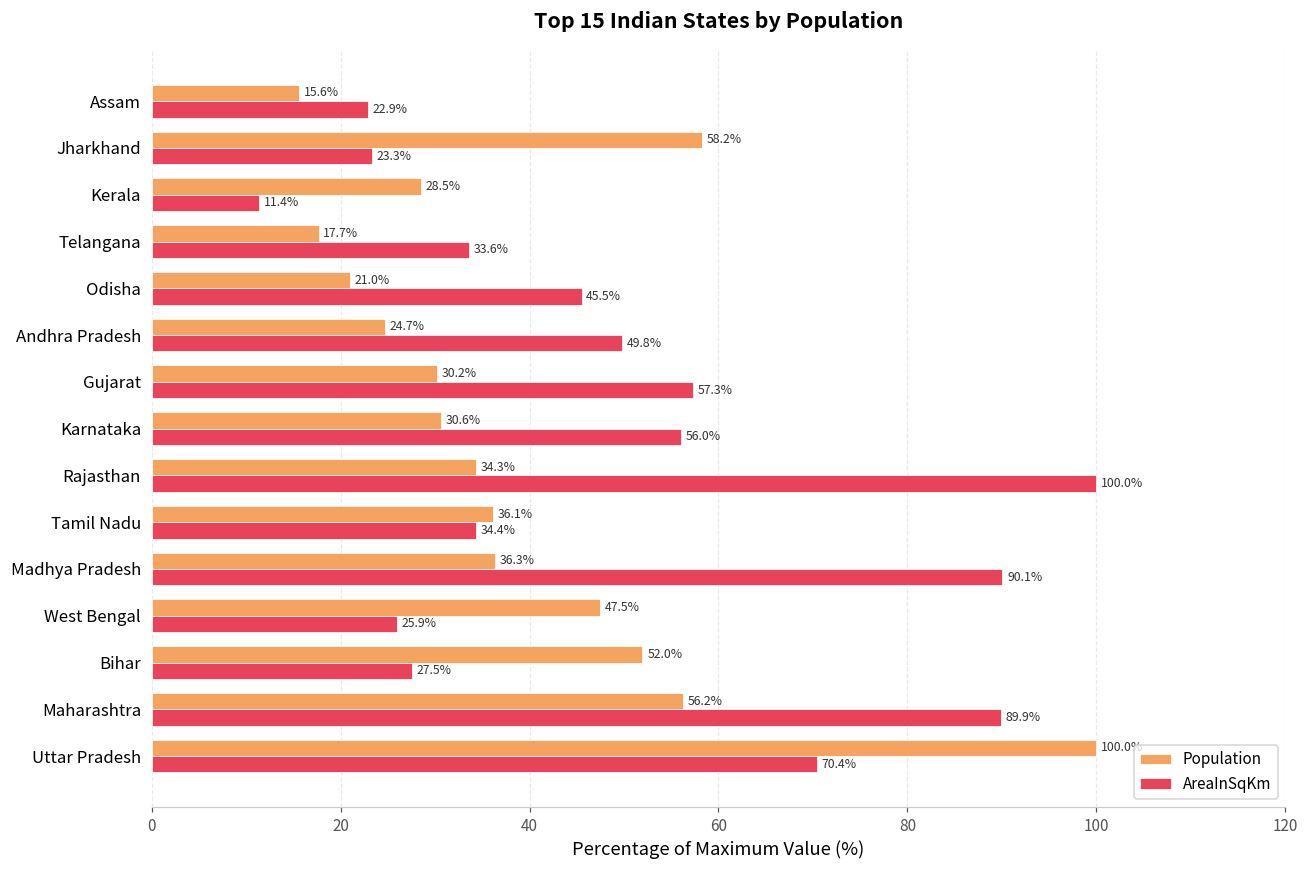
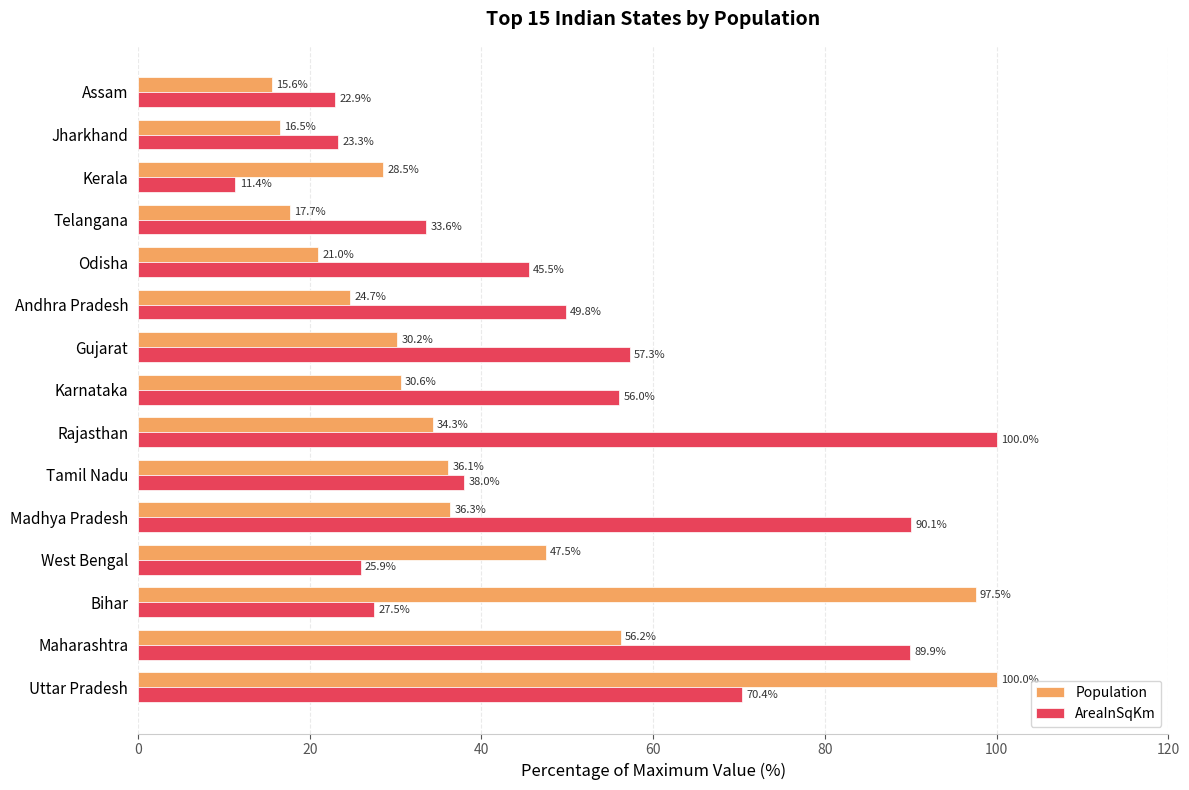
Population, Jharkhand: 58.2% -> 16.5%
AreaInSqKm, Tamil Nadu: 34.4% -> 38.0%
Population, Bihar: 52.0% -> 97.5%
